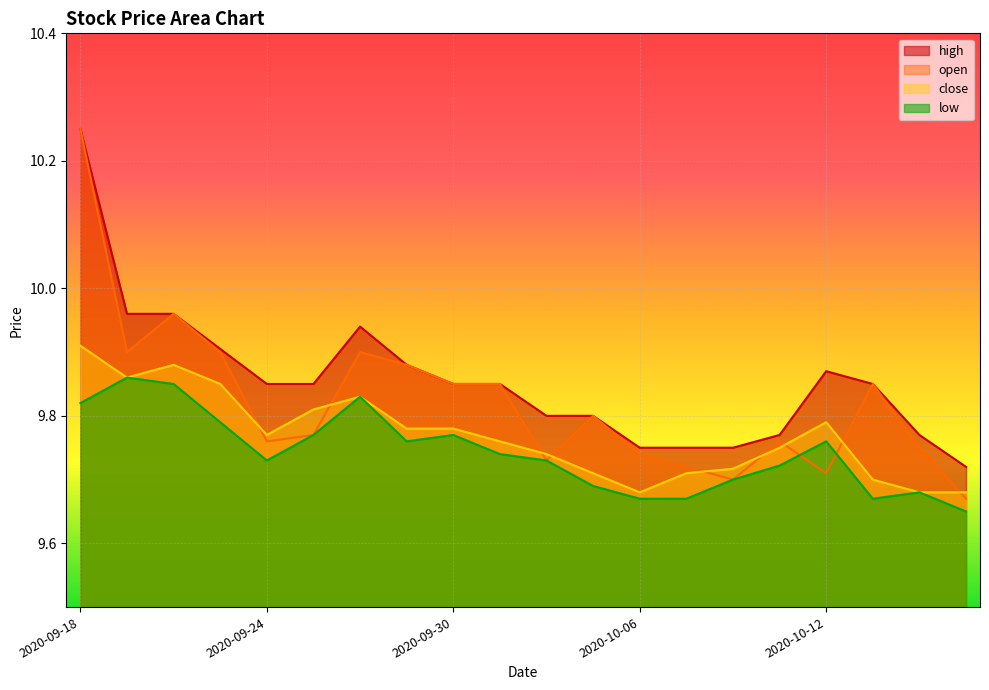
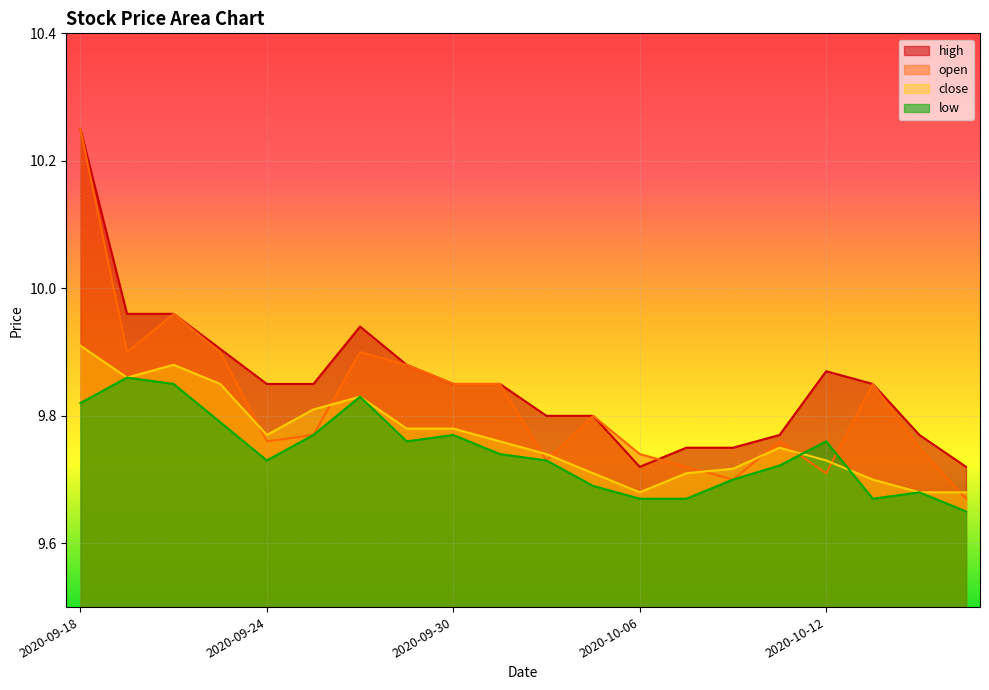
high, 2020-10-06: 9.75 -> 9.72
close, 2020-10-12: 9.79 -> 9.73
